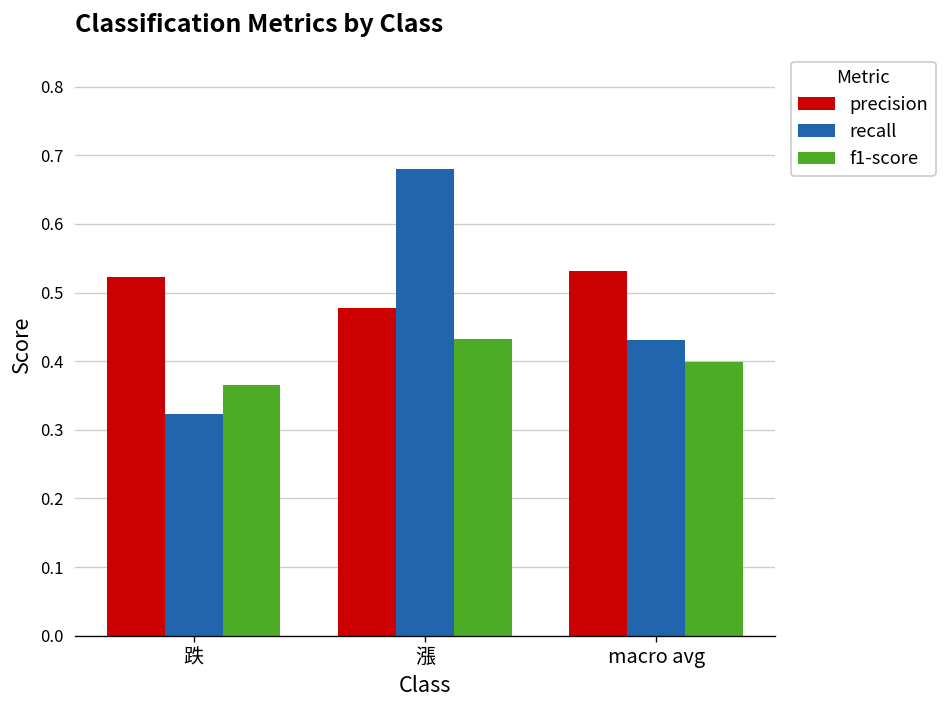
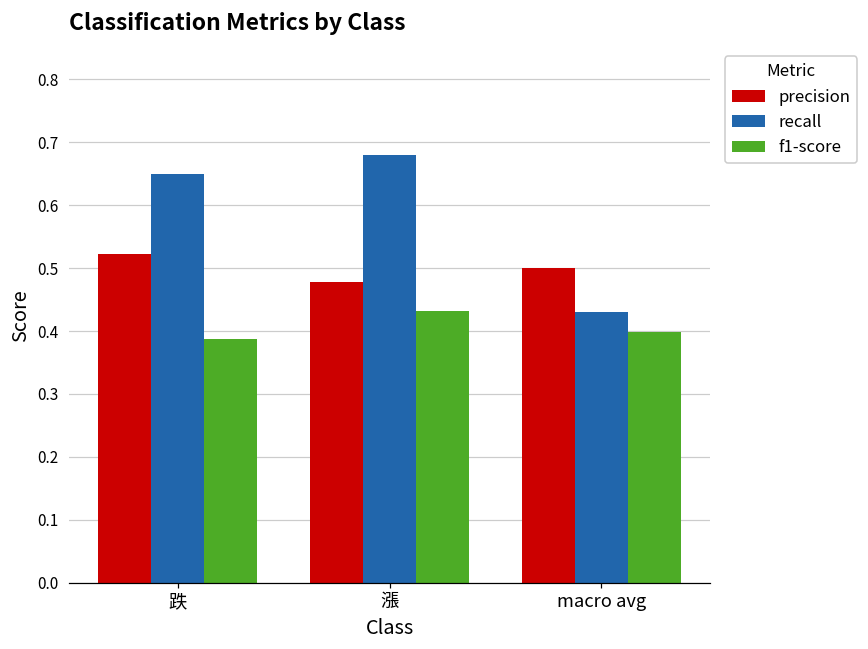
recall, 跌: 0.32 -> 0.65
f1-score, 跌: 0.37 -> 0.39
precision, macro avg: 0.53 -> 0.50
